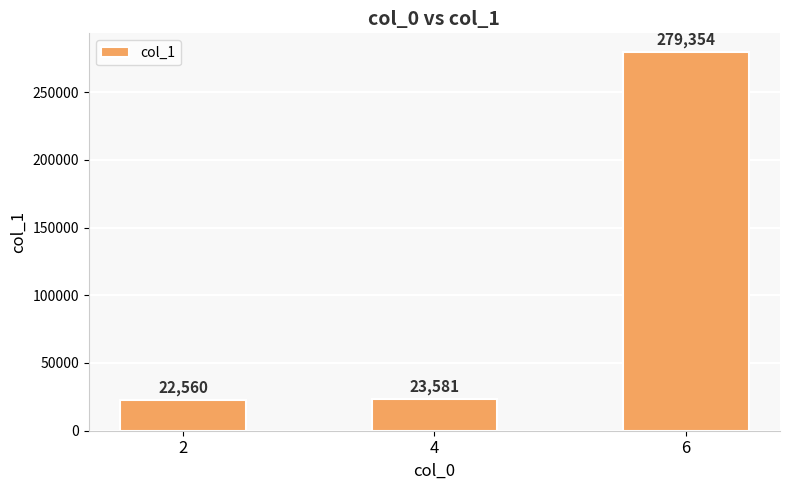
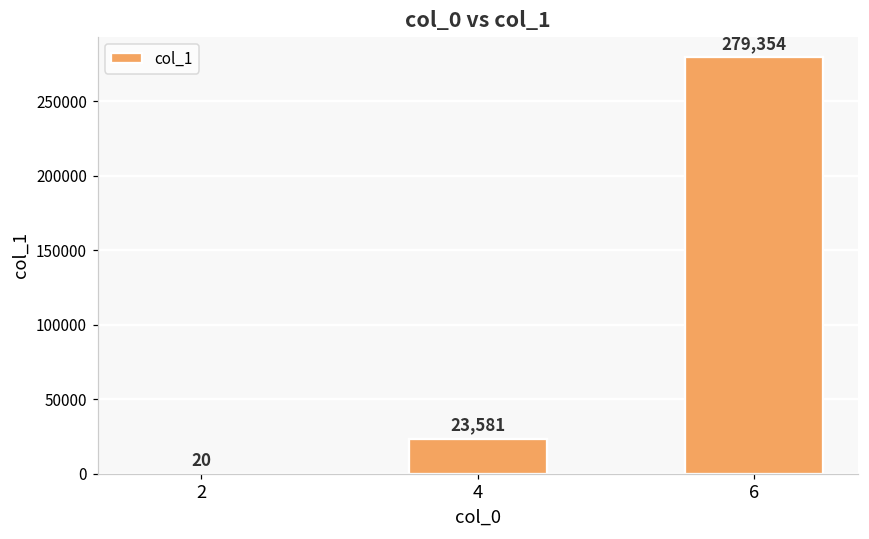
2: 22,560 -> 20
